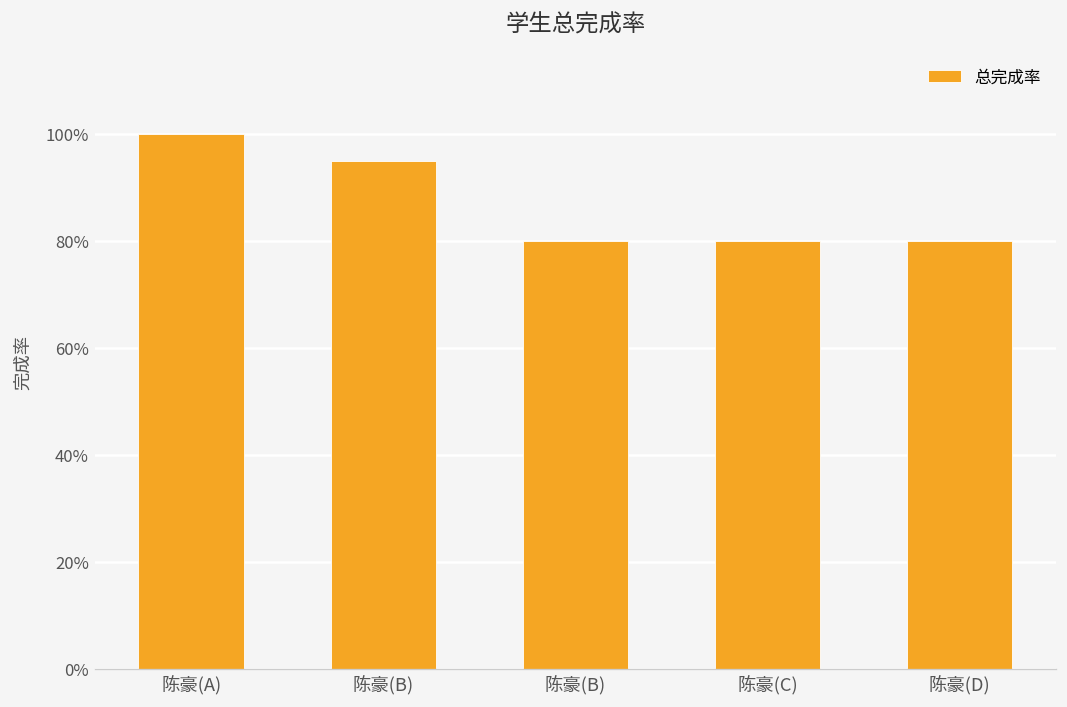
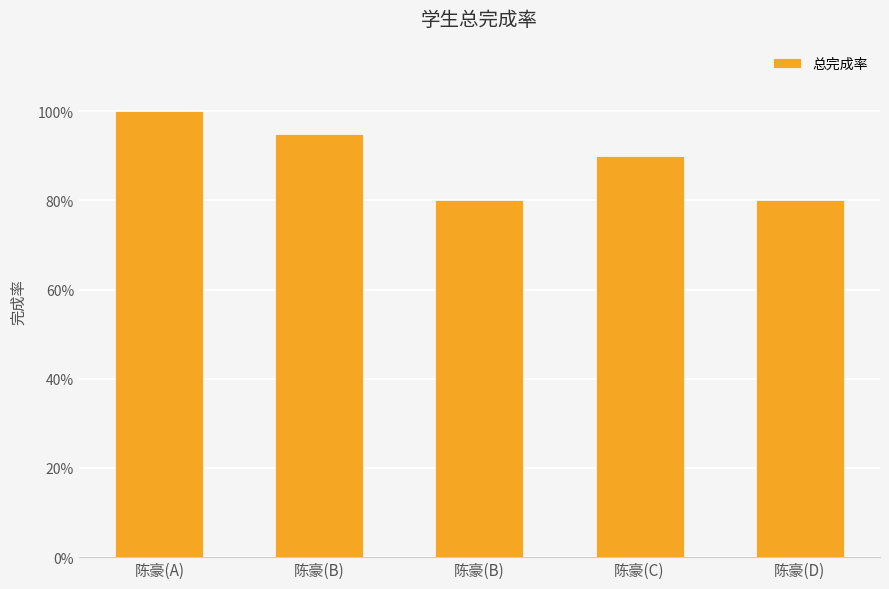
陈豪(C): 80% -> 90%
